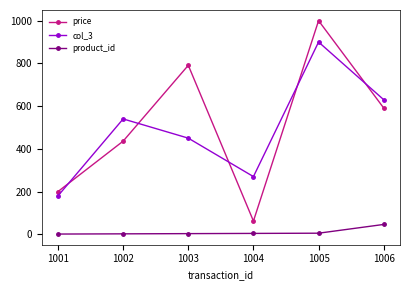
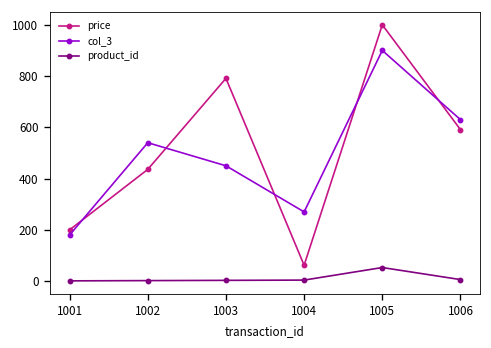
product_id, 1005: 10 -> 50
product_id, 1006: 50 -> 10
